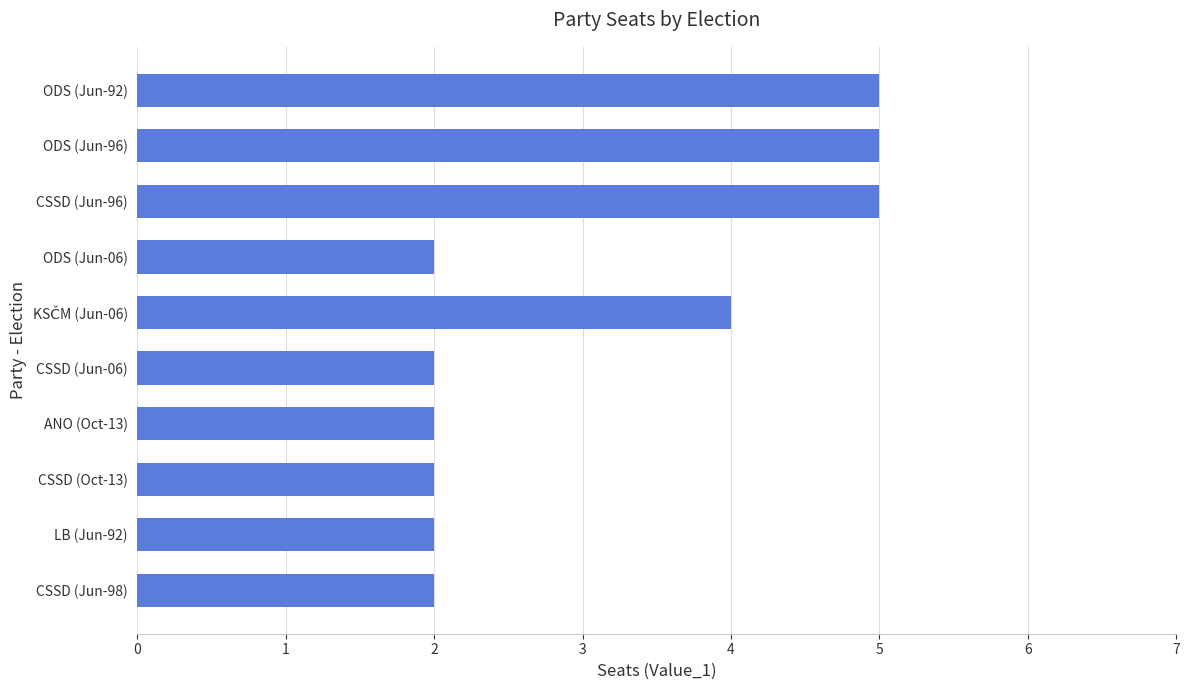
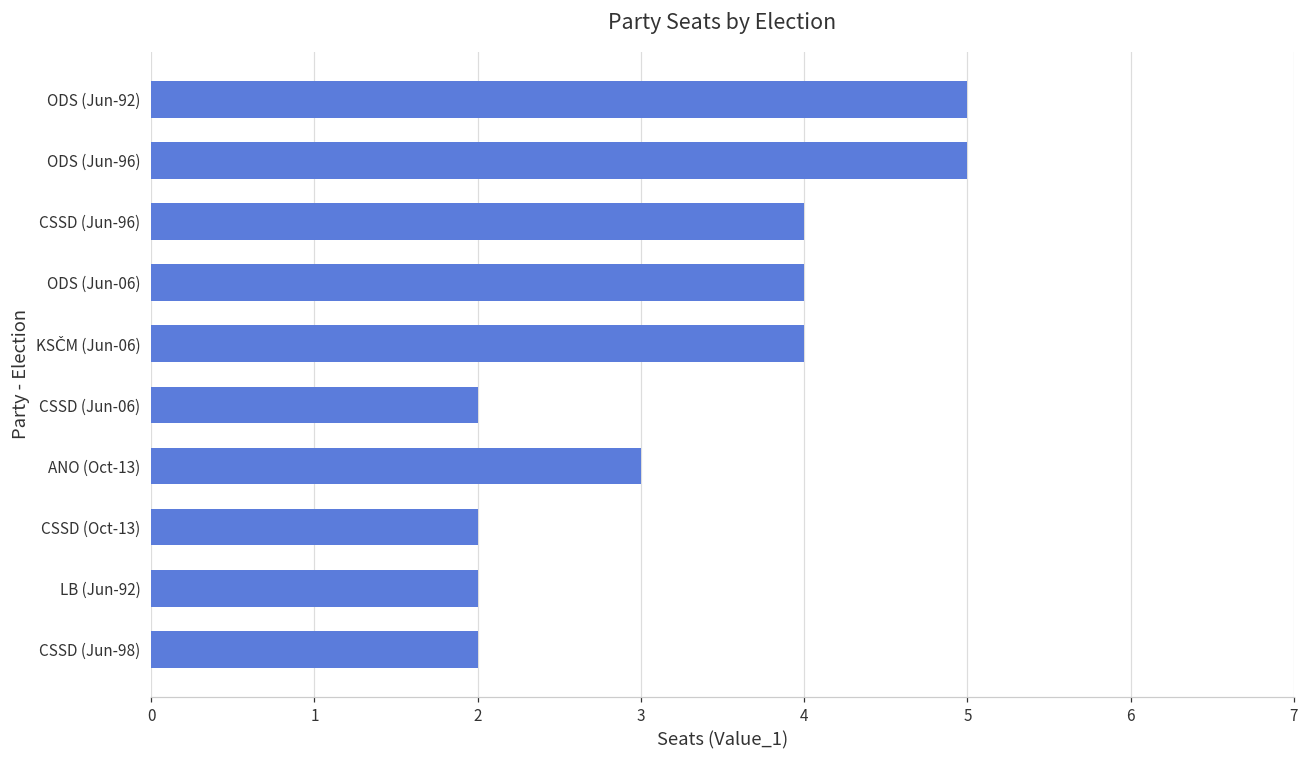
CSSD (Jun-96): 5 -> 4
ODS (Jun-06): 2 -> 4
ANO (Oct-13): 2 -> 3
